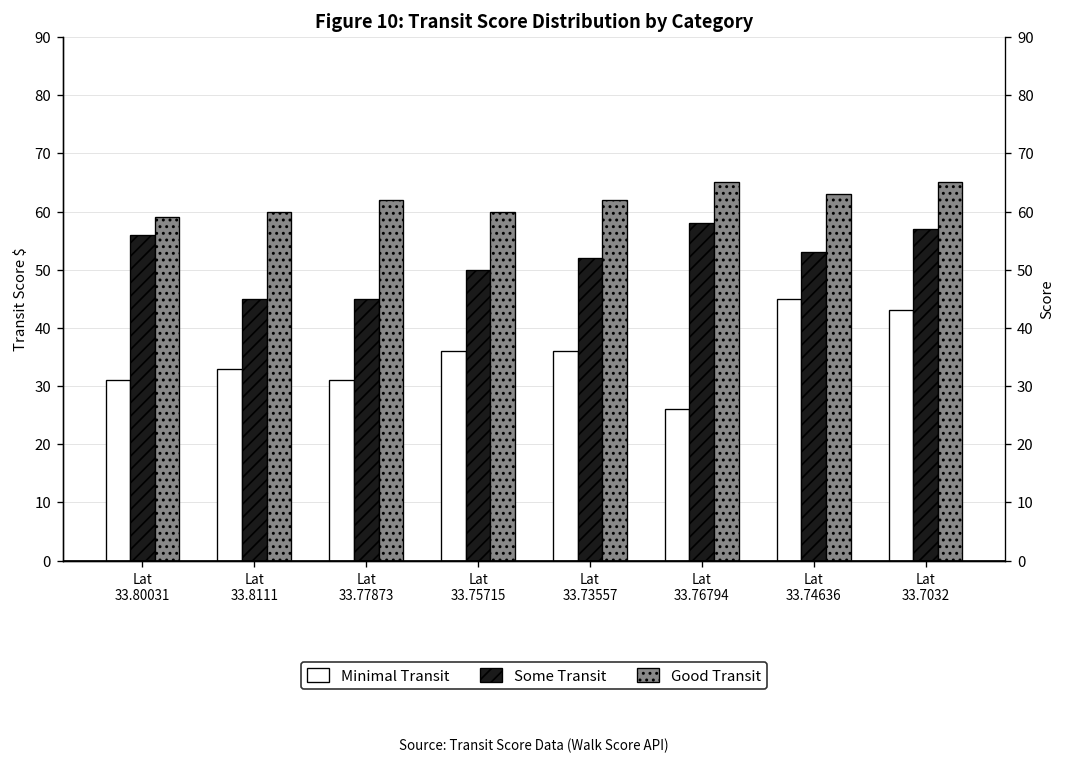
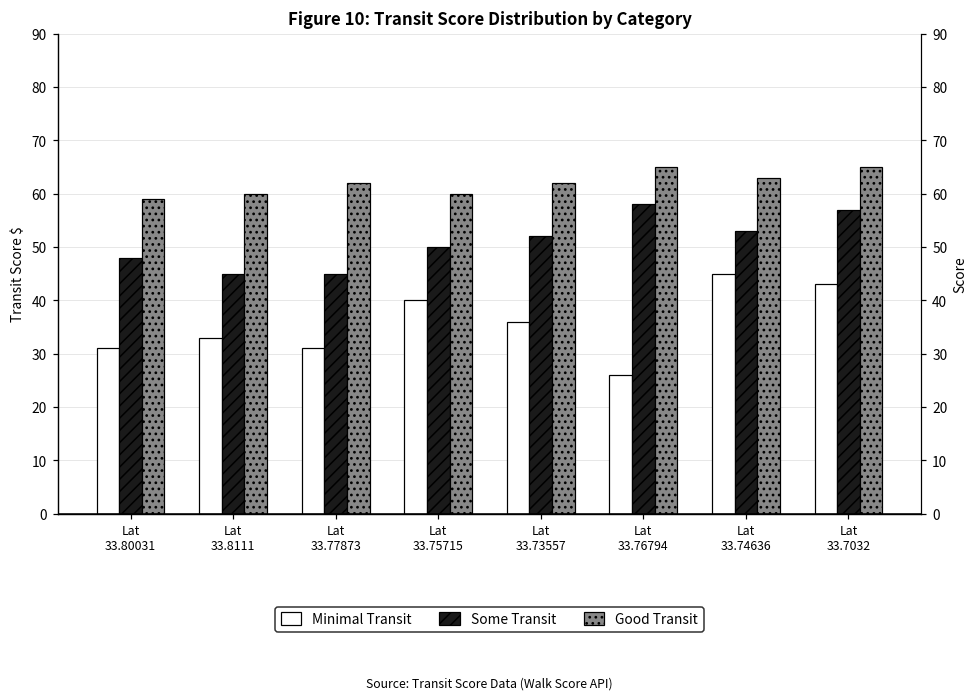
Some Transit, Lat 33.80031: 56 -> 48
Minimal Transit, Lat 33.75715: 36 -> 40
